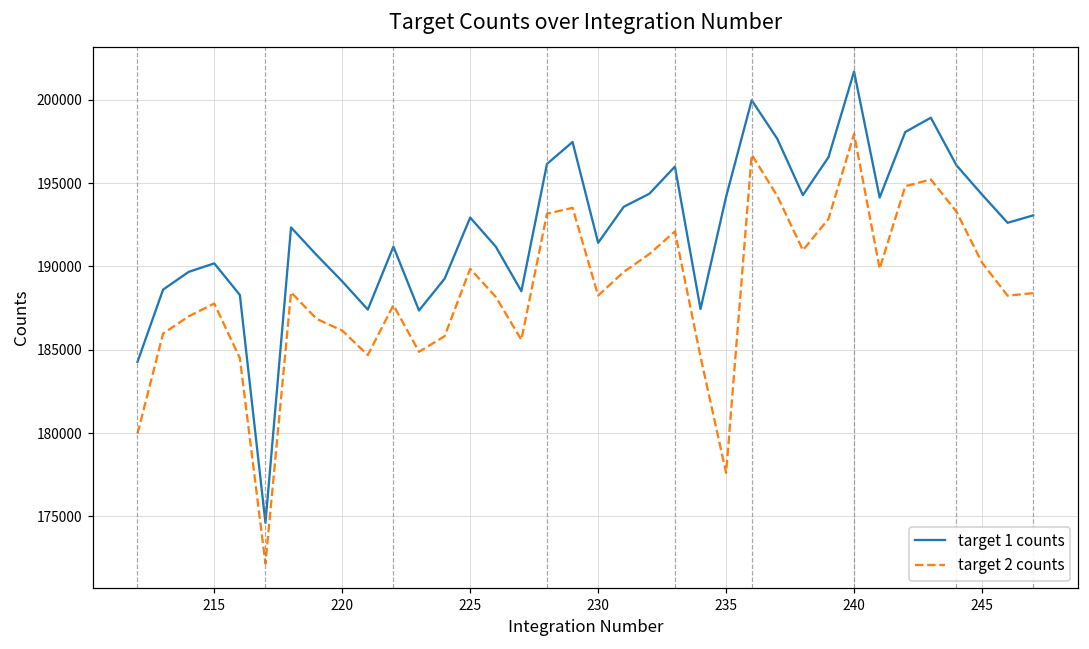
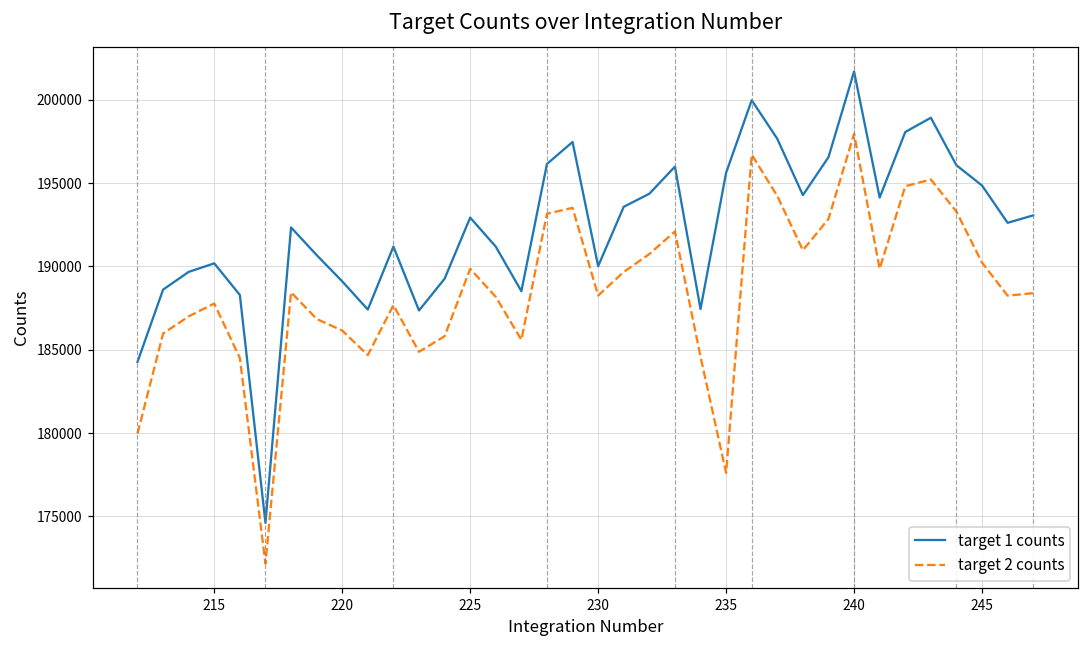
target 1 counts, 230: 191400 -> 190000
target 1 counts, 235: 194200 -> 195600
target 1 counts, 245: 194300 -> 194900
